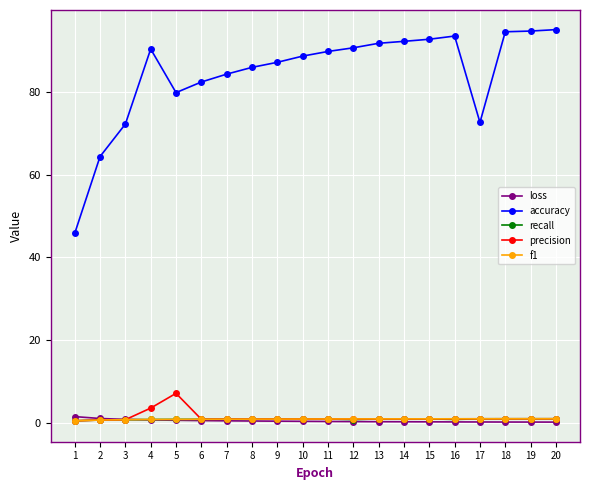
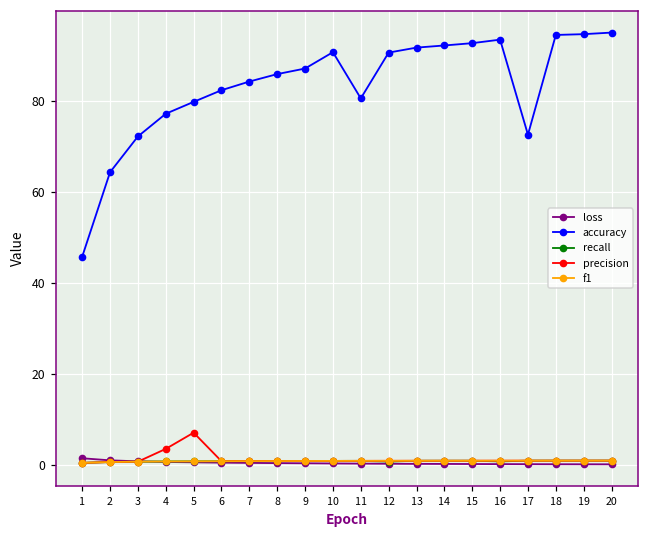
accuracy, 4: 90 -> 77
accuracy, 10: 89 -> 91
accuracy, 11: 90 -> 81
